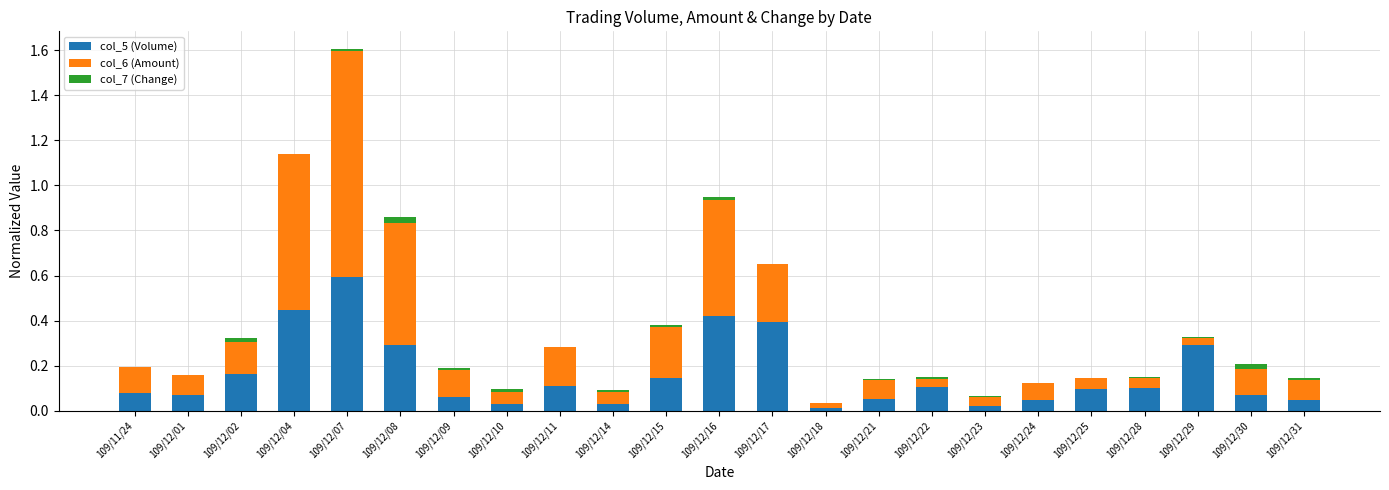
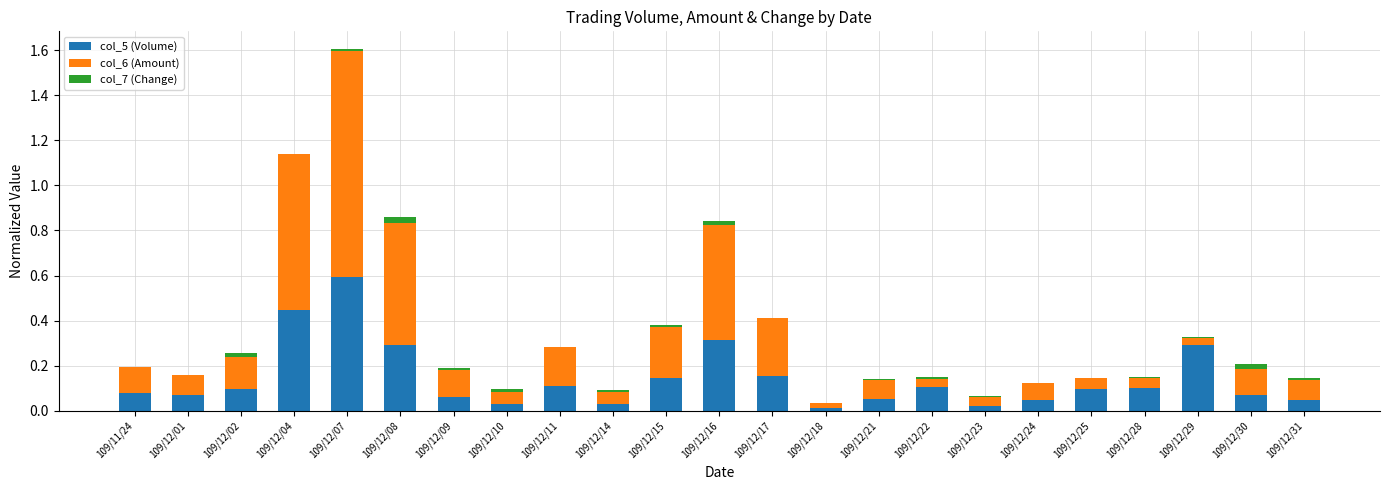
col_5 (Volume), 109/12/02: 0.16 -> 0.10
col_5 (Volume), 109/12/16: 0.42 -> 0.31
col_5 (Volume), 109/12/17: 0.39 -> 0.16
